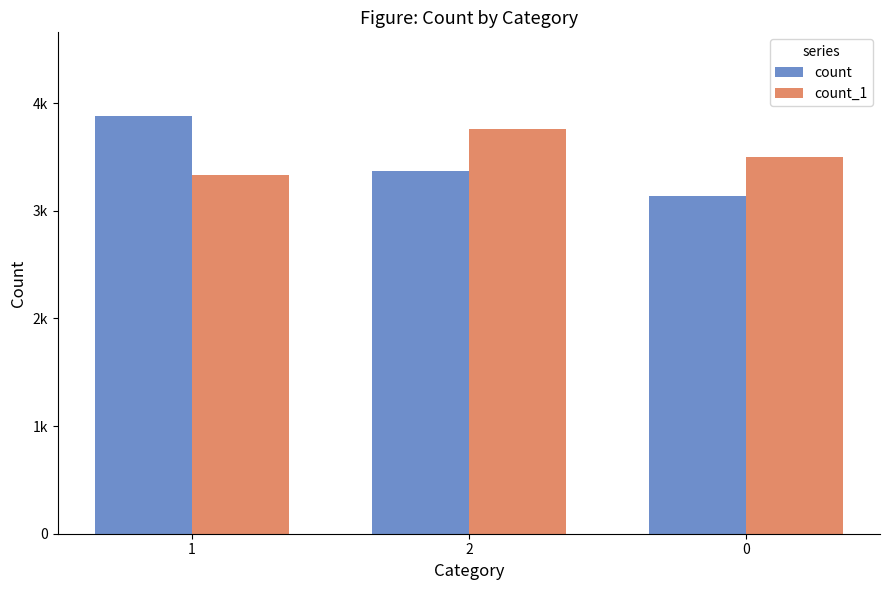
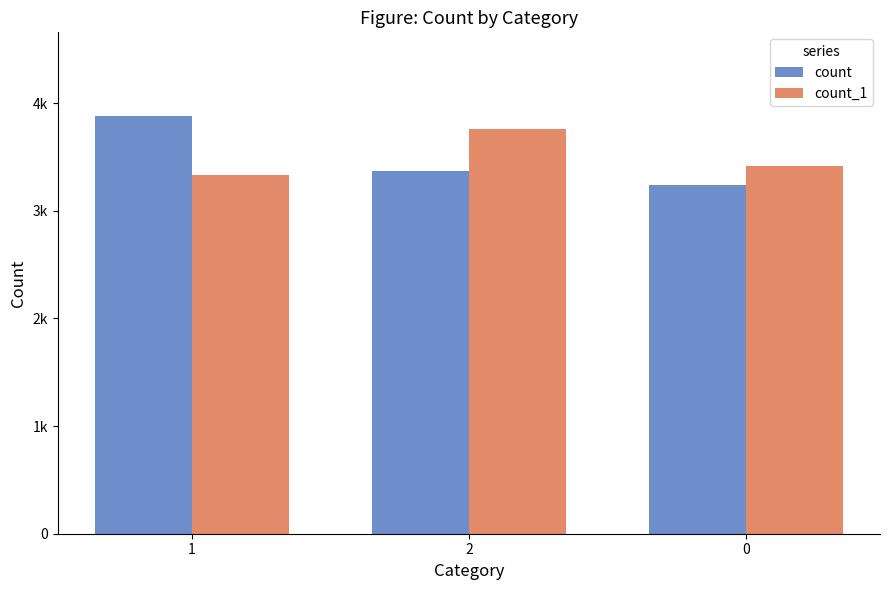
count, 0: 3140 -> 3240
count_1, 0: 3500 -> 3420
